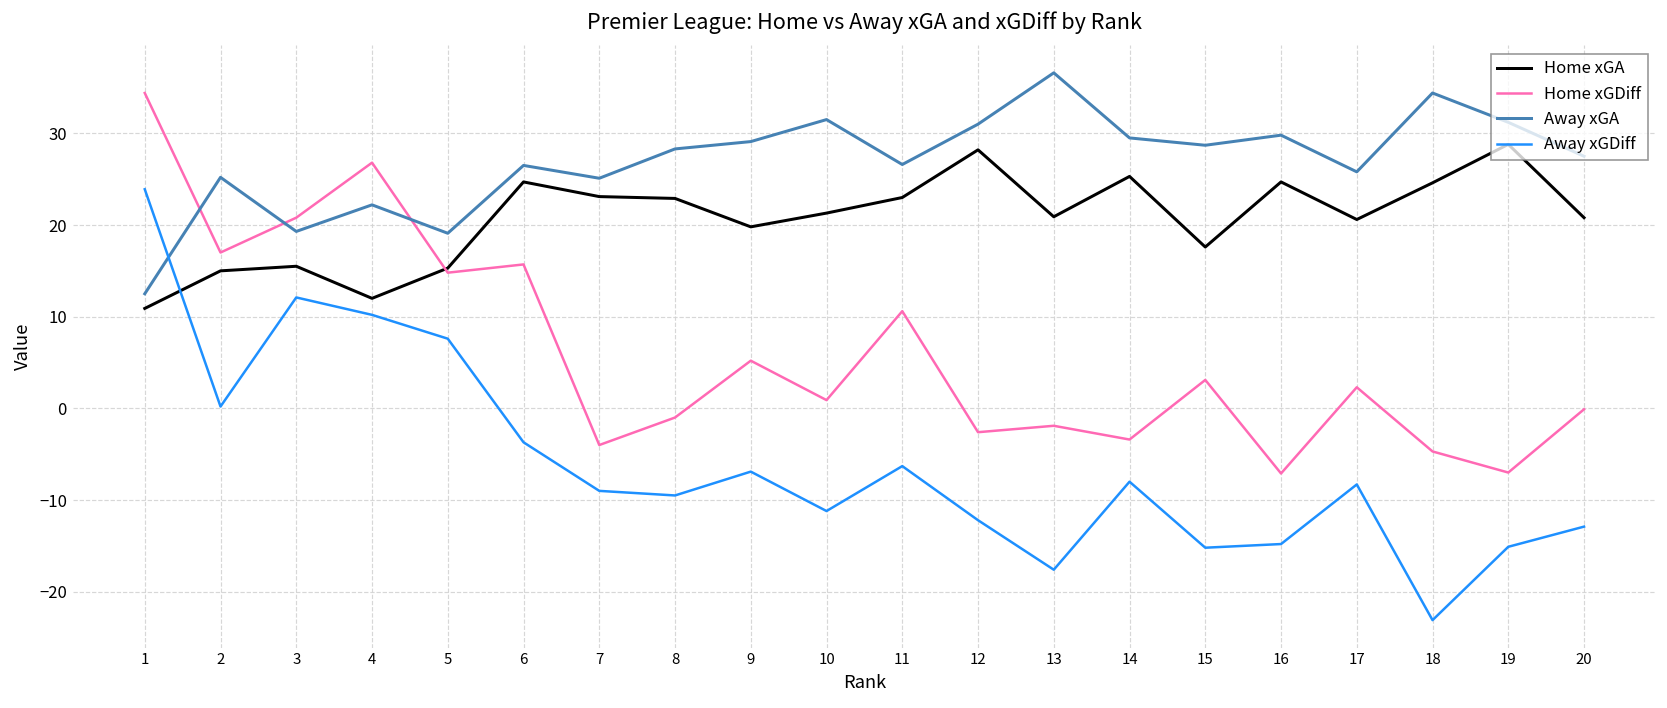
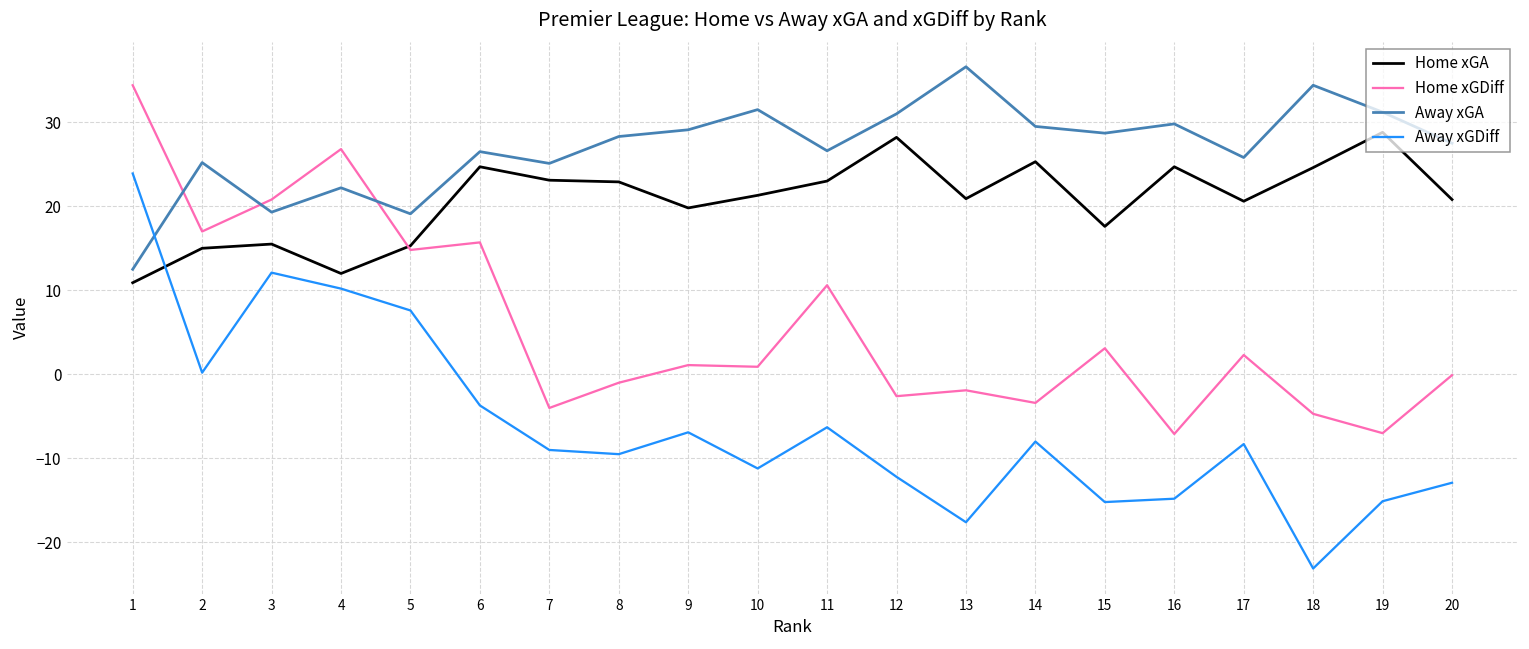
Home xGDiff, 9: 5 -> 1
